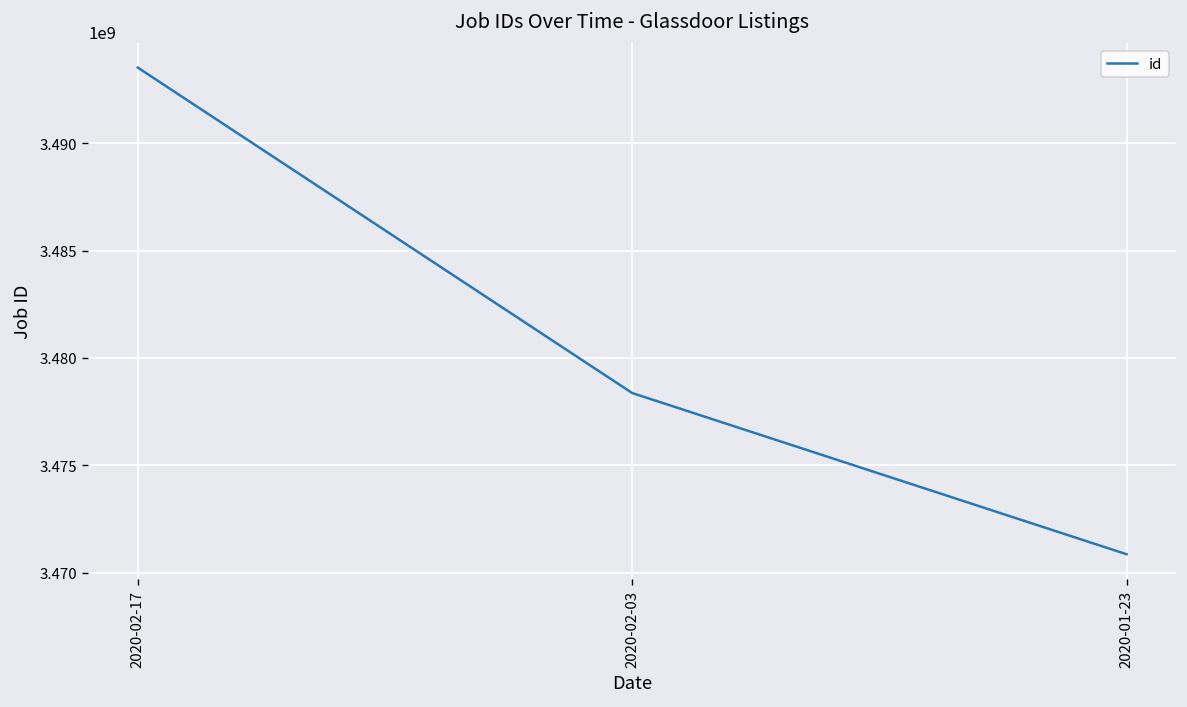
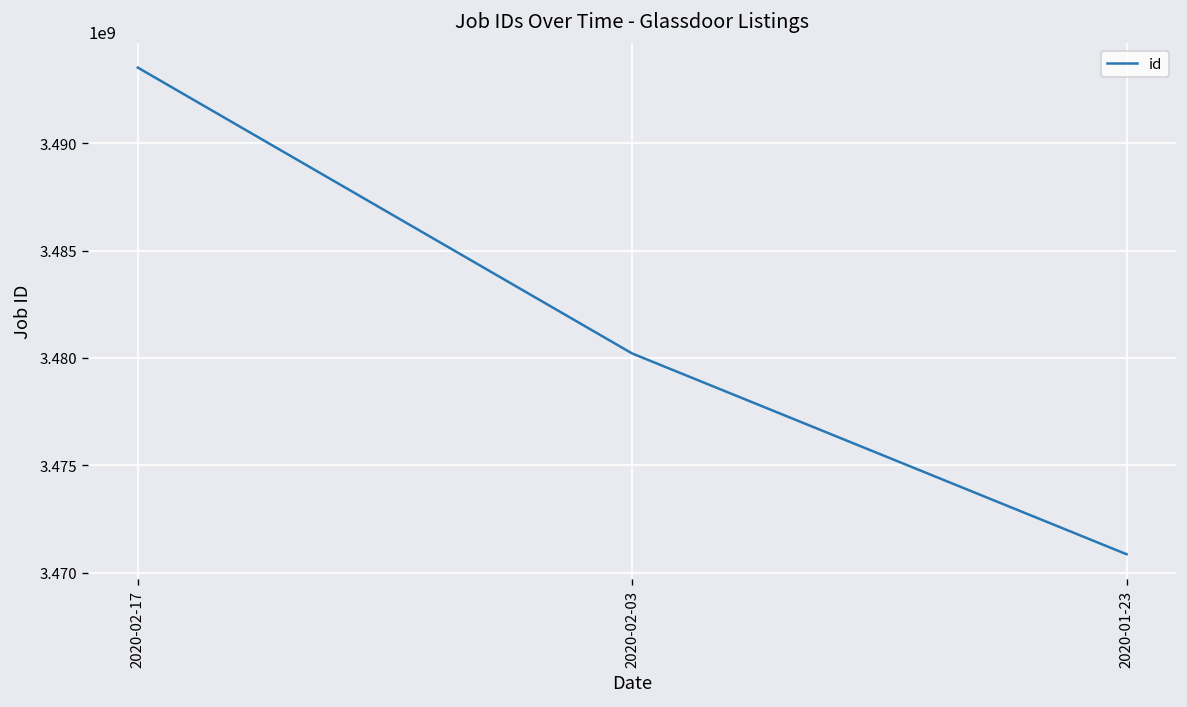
2020-02-03: 3478400000 -> 3480200000
